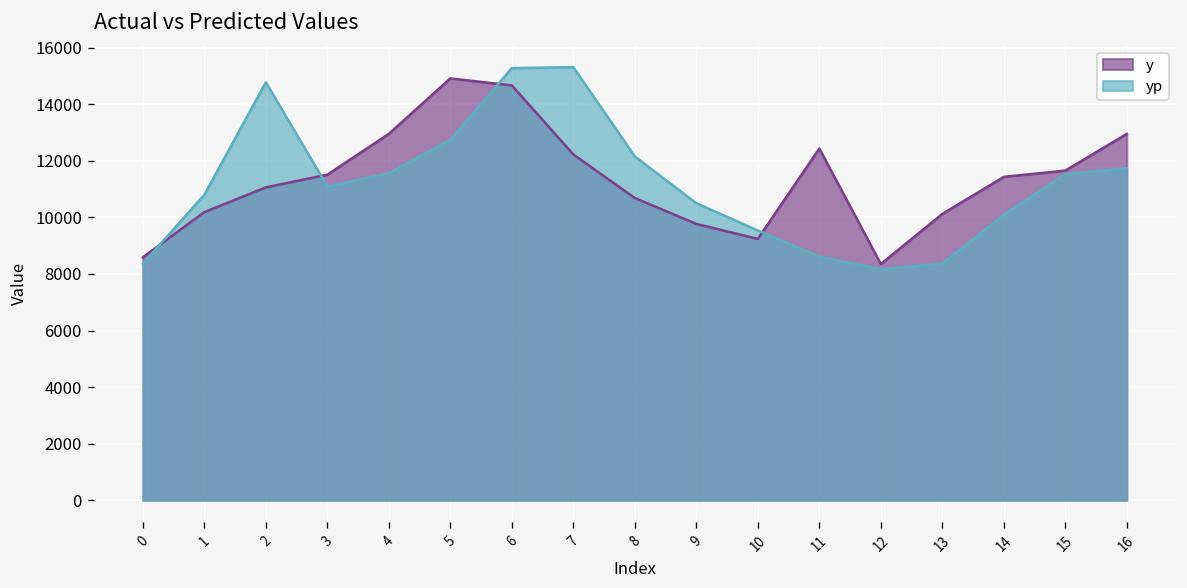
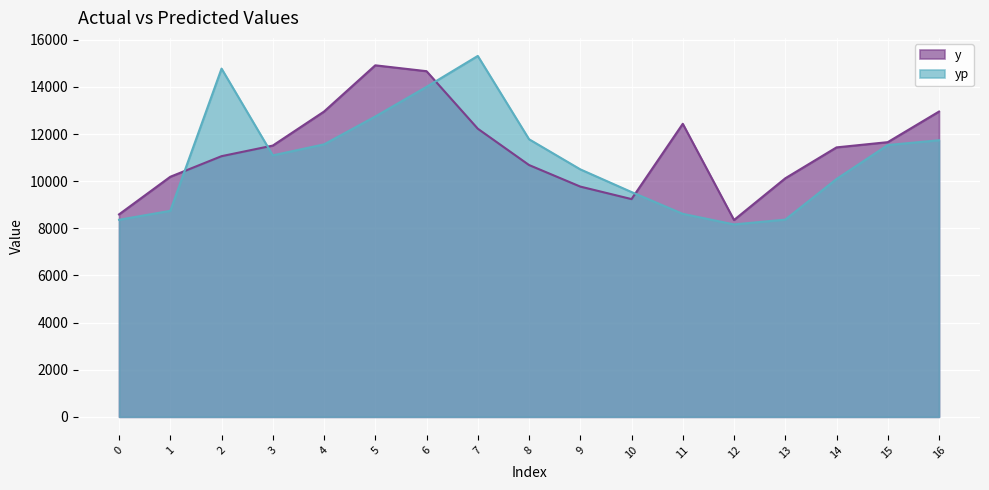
yp, 1: 10800 -> 8700
yp, 6: 15300 -> 14000
yp, 8: 12200 -> 11800
